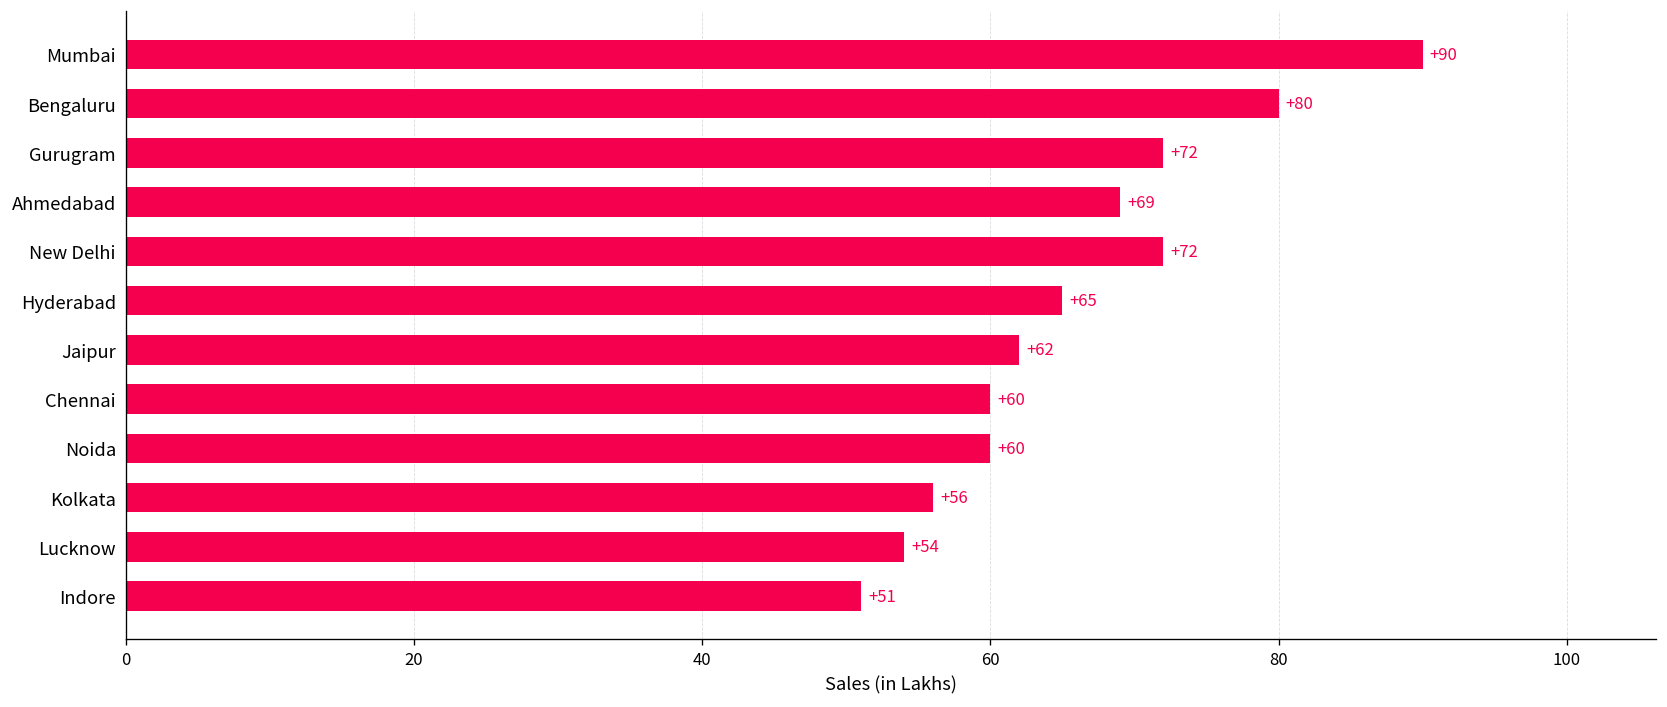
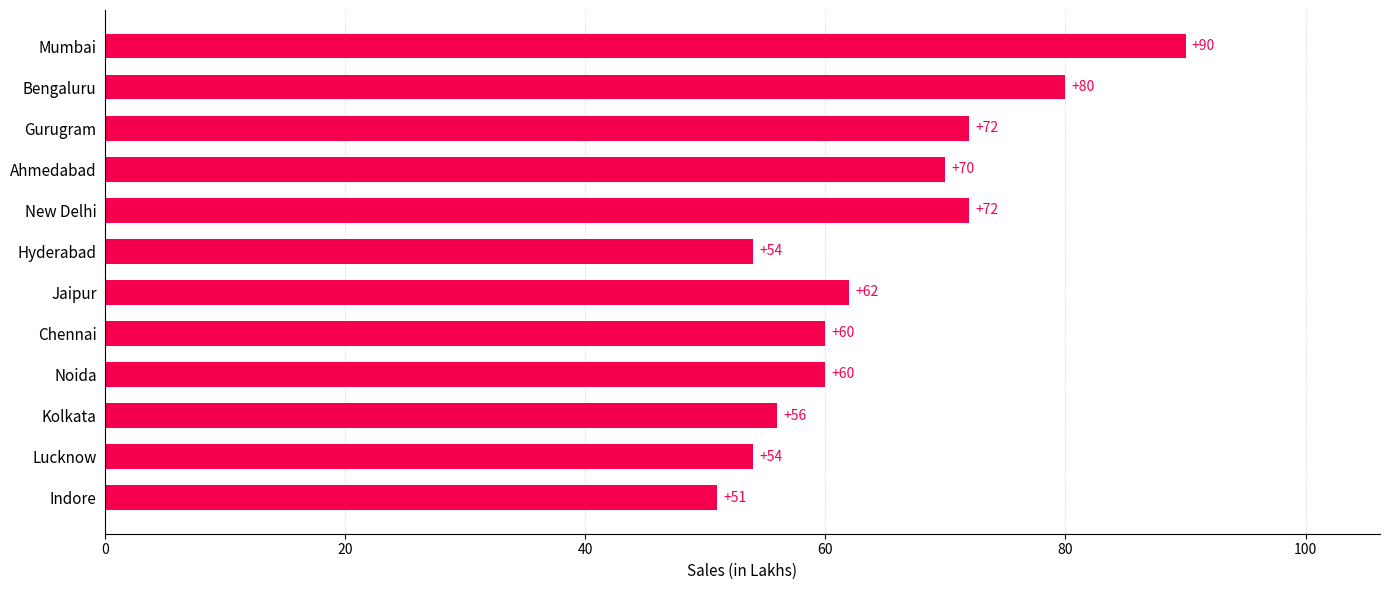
Ahmedabad: +69 -> +70
Hyderabad: +65 -> +54
